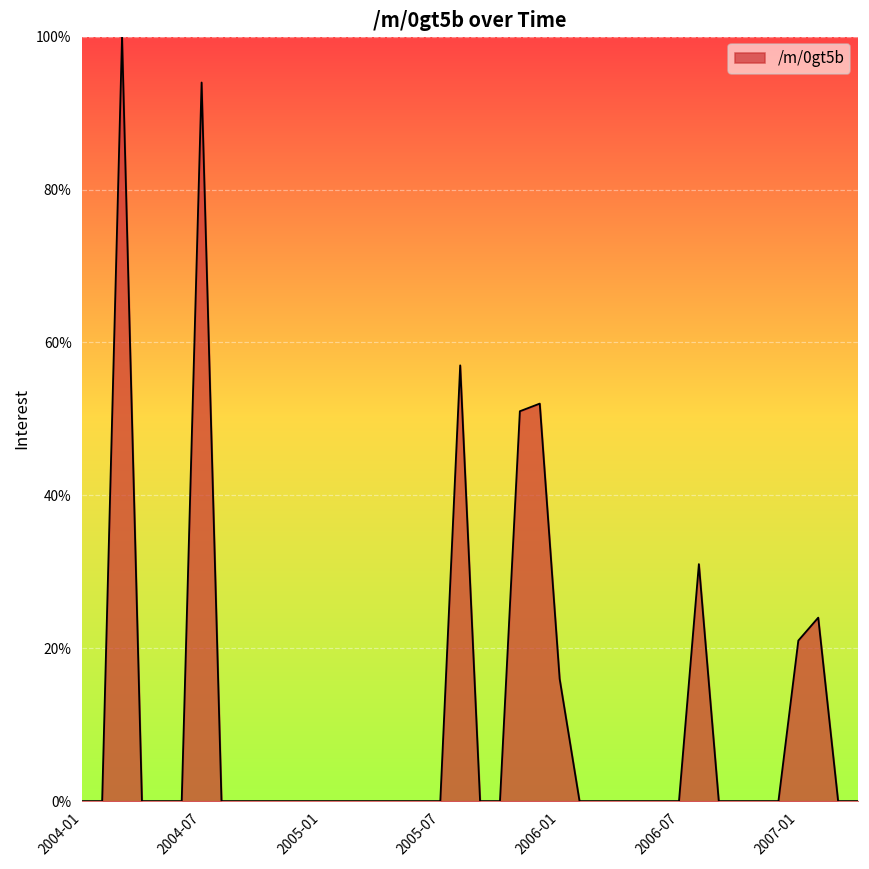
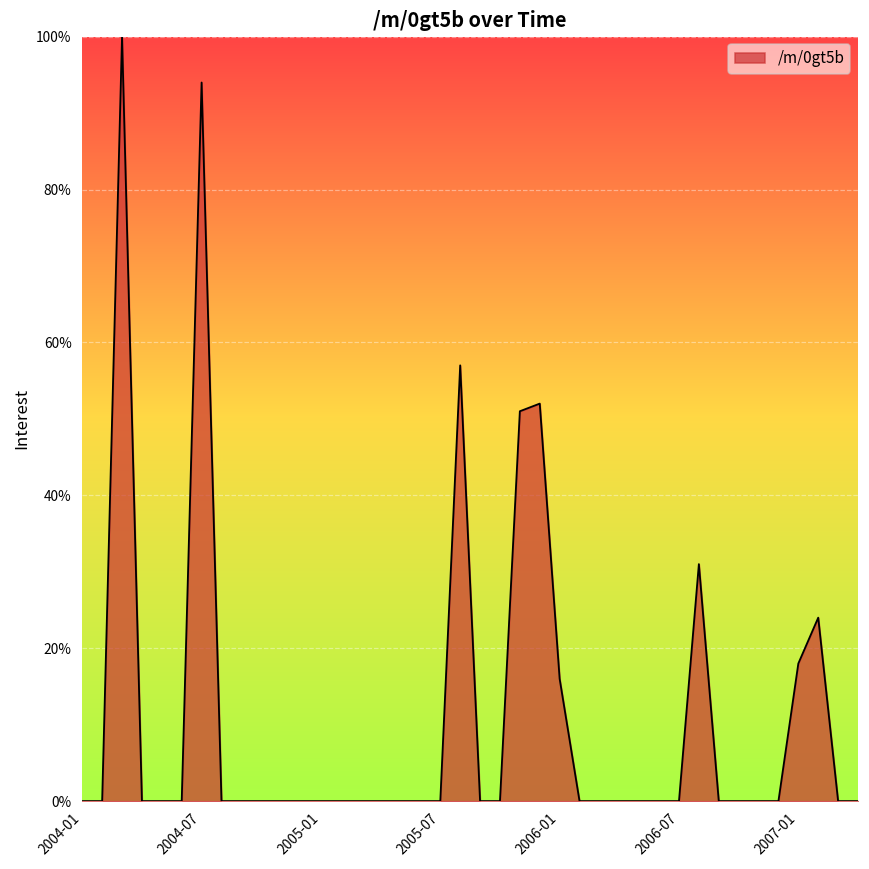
2007-01: 21% -> 18%
